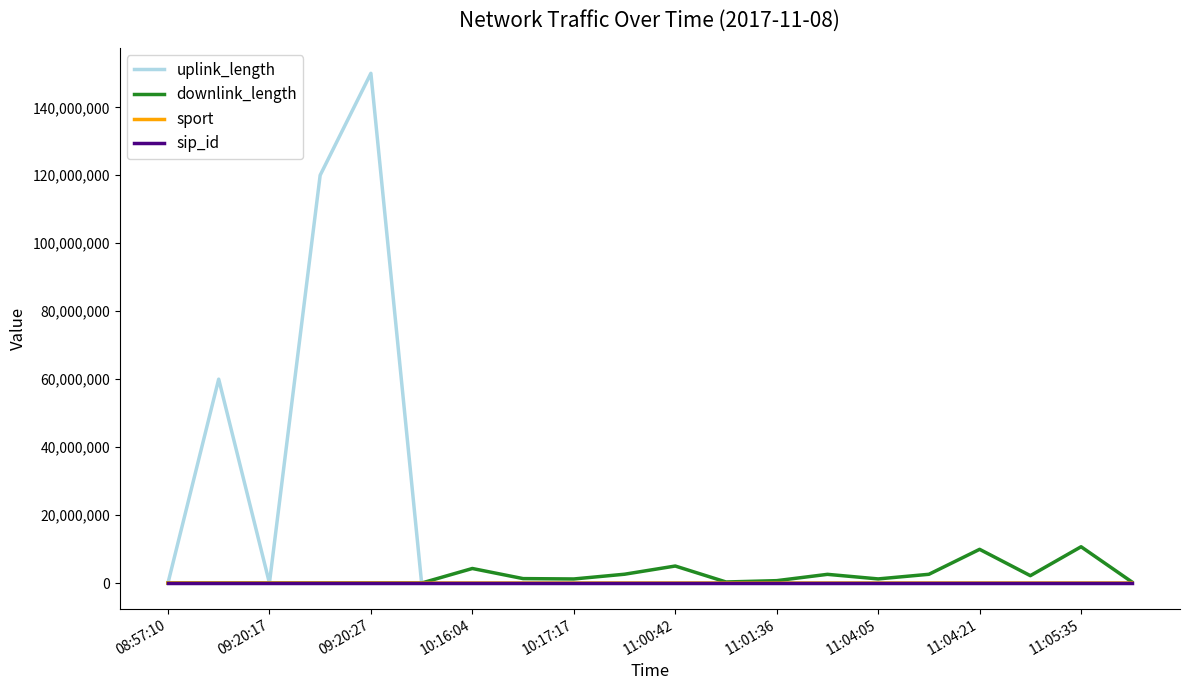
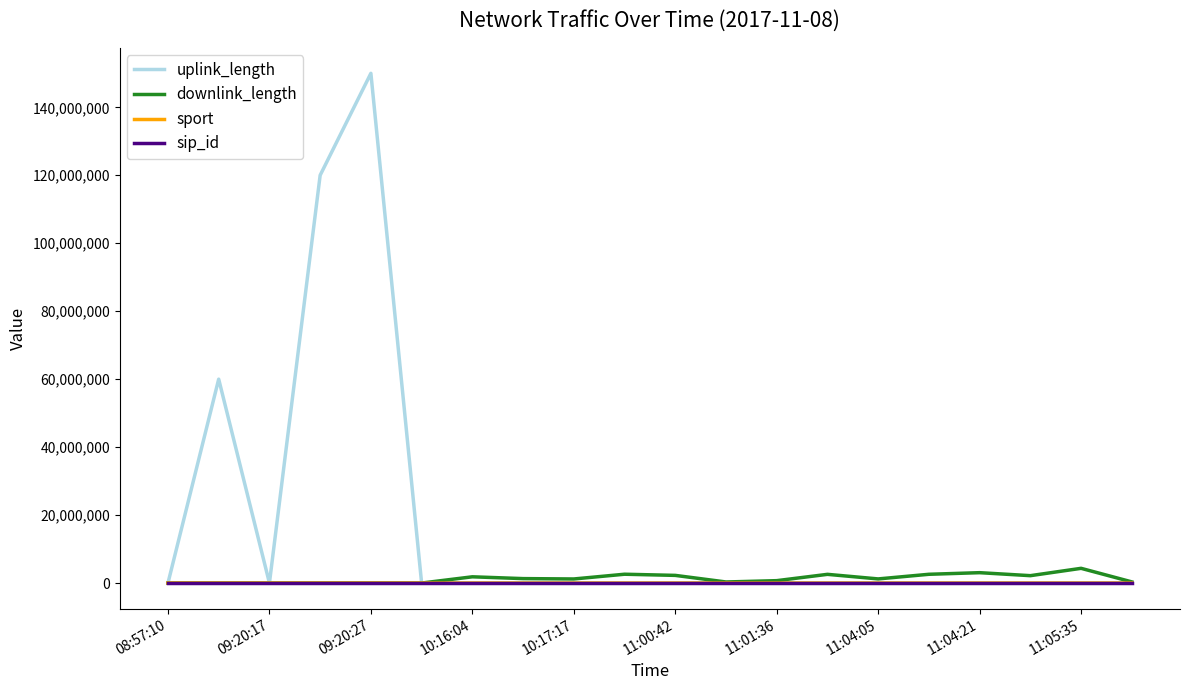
downlink_length, 10:16:04: 4,000,000 -> 2,000,000
downlink_length, 11:00:42: 5,000,000 -> 2,000,000
downlink_length, 11:04:21: 10,000,000 -> 3,000,000
downlink_length, 11:05:35: 11,000,000 -> 4,000,000
